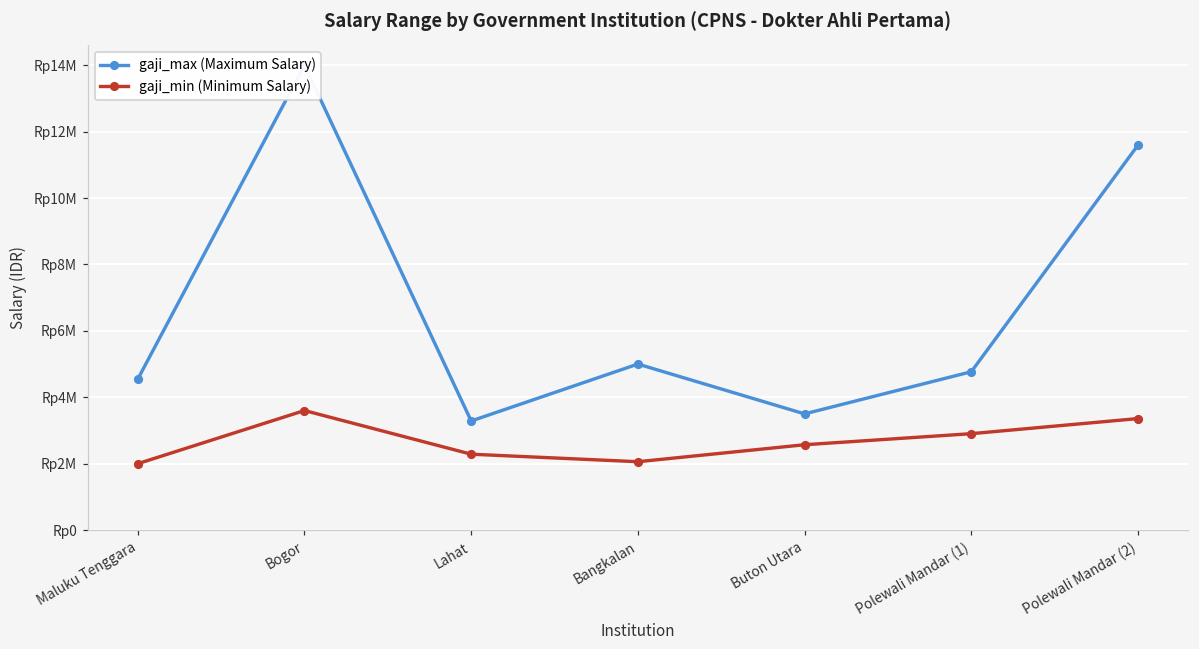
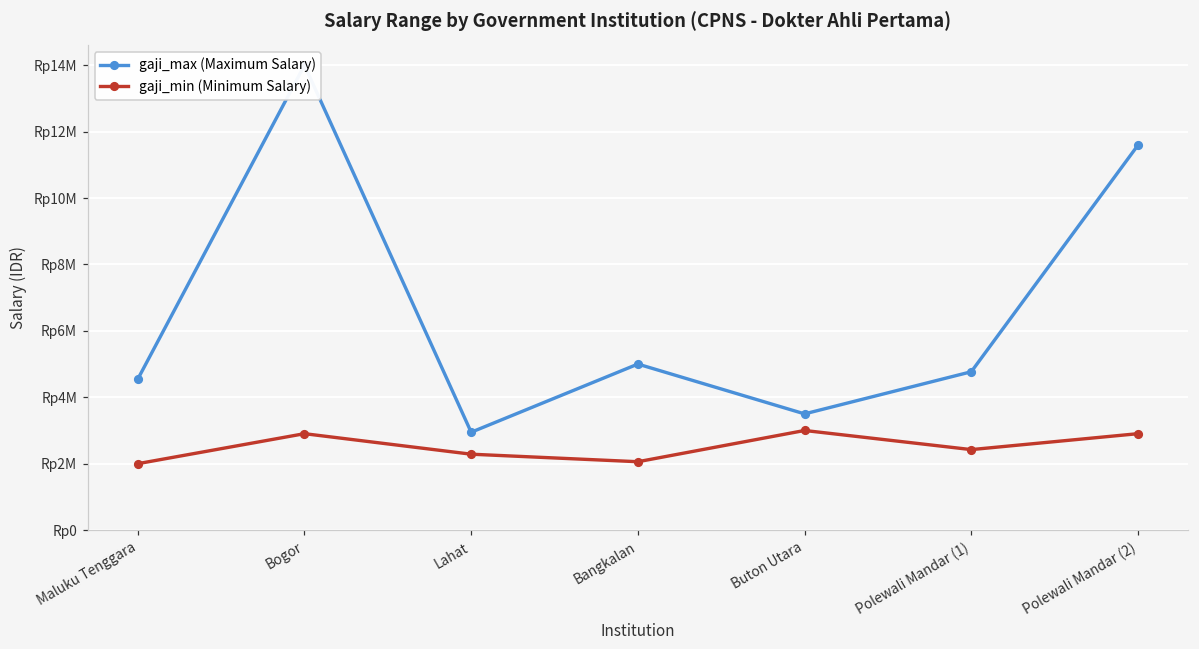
gaji_min (Minimum Salary), Bogor: Rp3600000 -> Rp2900000
gaji_max (Maximum Salary), Lahat: Rp3300000 -> Rp2900000
gaji_min (Minimum Salary), Buton Utara: Rp2600000 -> Rp3000000
gaji_min (Minimum Salary), Polewali Mandar (1): Rp2900000 -> Rp2400000
gaji_min (Minimum Salary), Polewali Mandar (2): Rp3400000 -> Rp2900000
